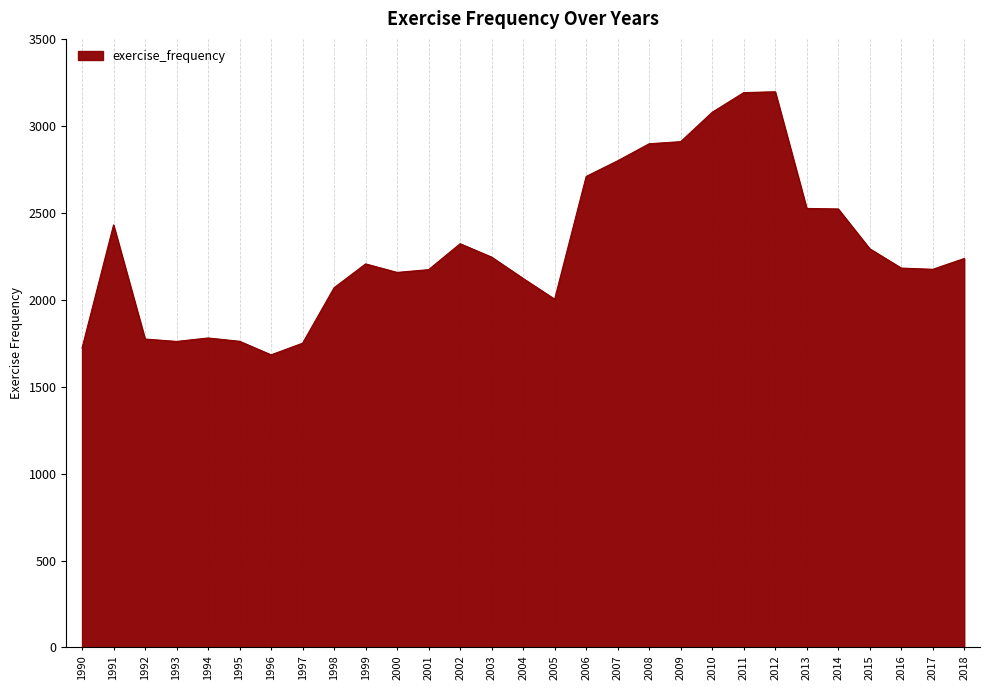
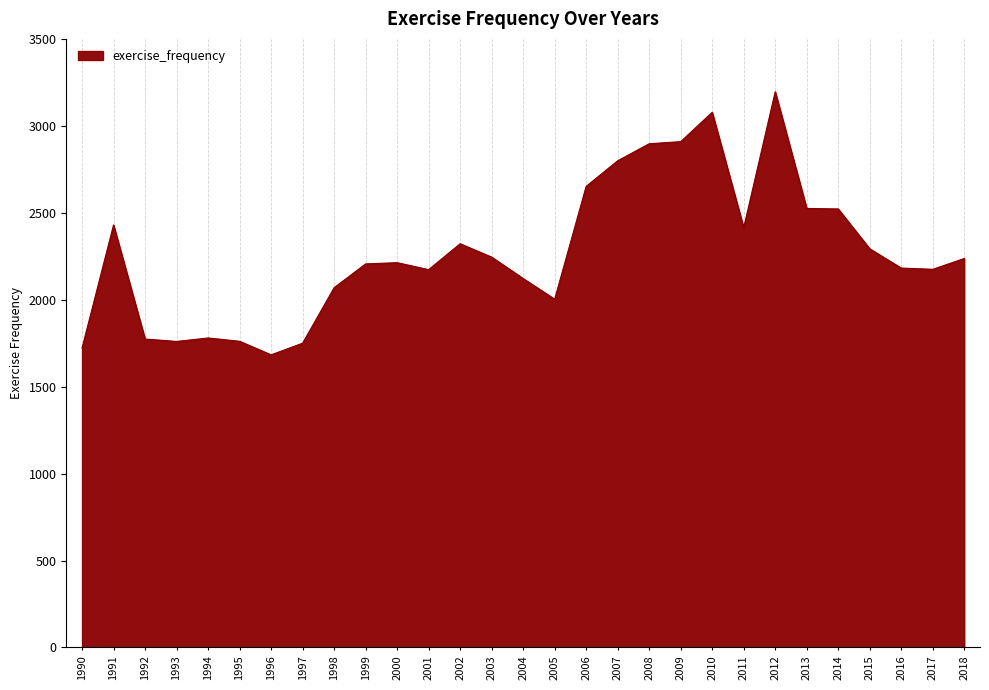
2000: 2160 -> 2210
2006: 2710 -> 2650
2011: 3190 -> 2410
